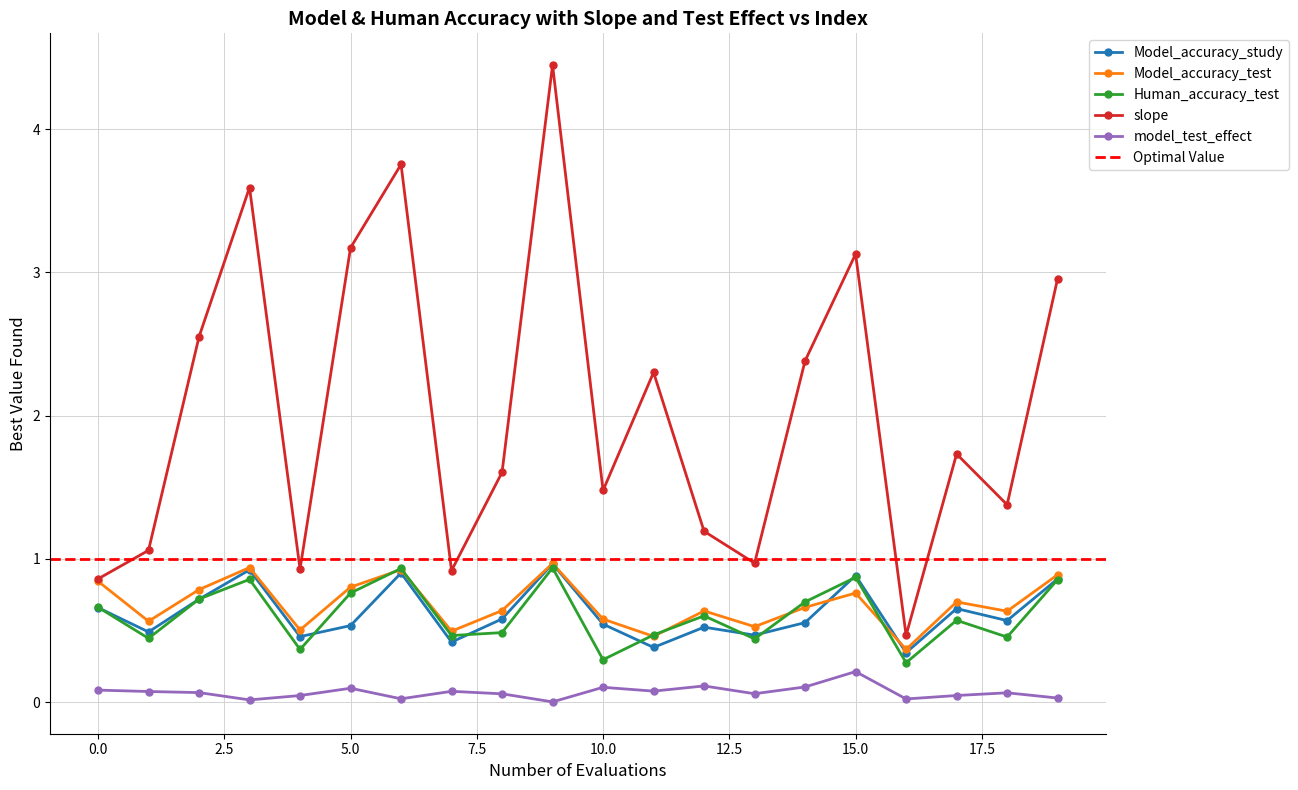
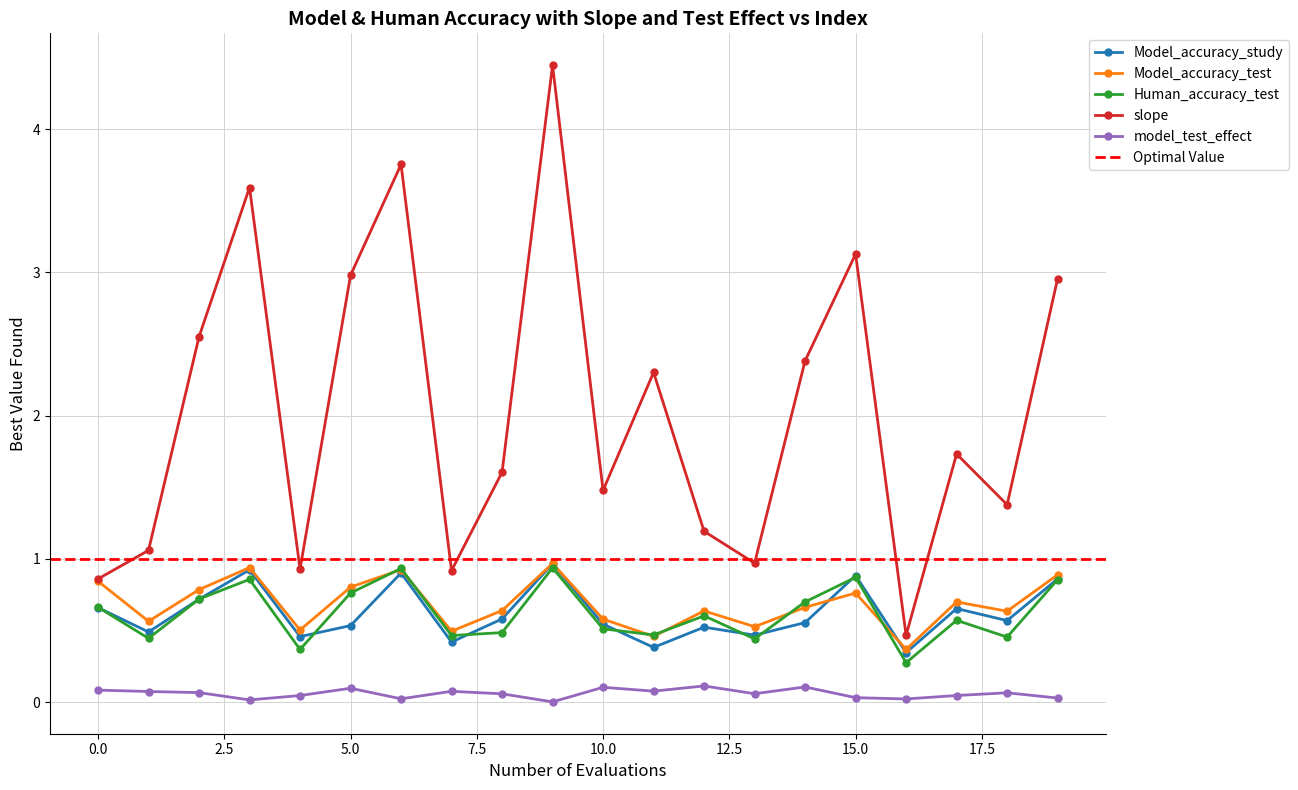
slope, 5.0: 3.17 -> 2.98
Human_accuracy_test, 10.0: 0.30 -> 0.51
model_test_effect, 15.0: 0.21 -> 0.03
